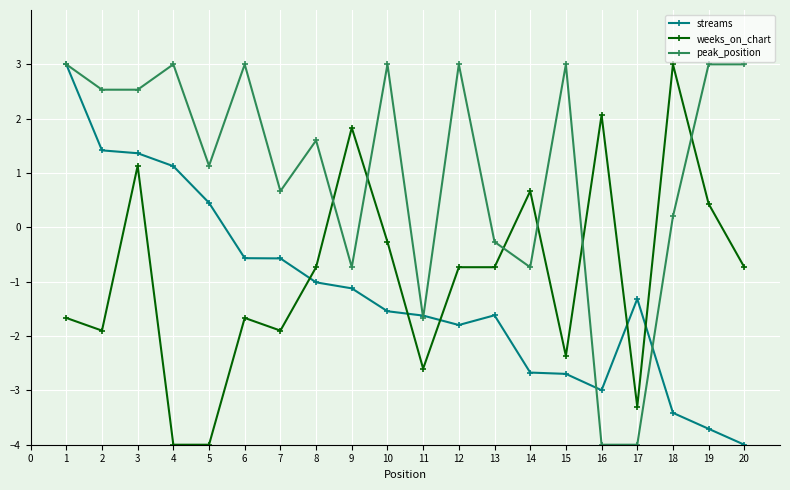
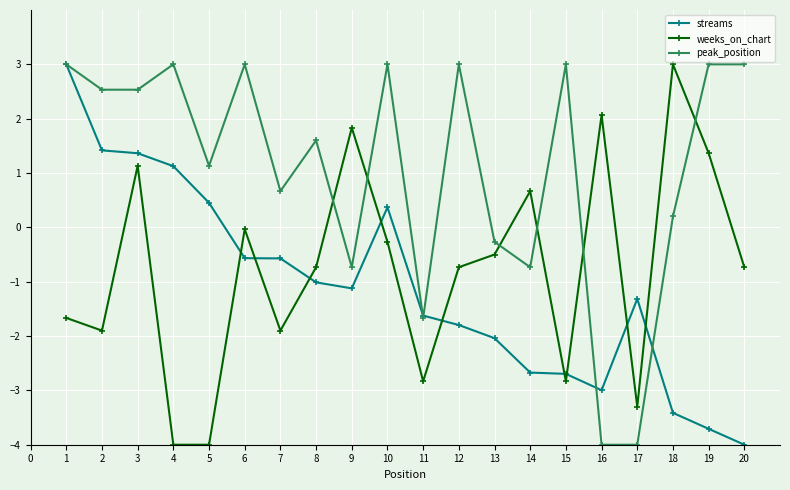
weeks_on_chart, 6: -1.7 -> 0.0
streams, 10: -1.5 -> 0.4
weeks_on_chart, 11: -2.6 -> -2.8
streams, 13: -1.6 -> -2.0
weeks_on_chart, 13: -0.7 -> -0.5
weeks_on_chart, 15: -2.4 -> -2.8
weeks_on_chart, 19: 0.4 -> 1.4
